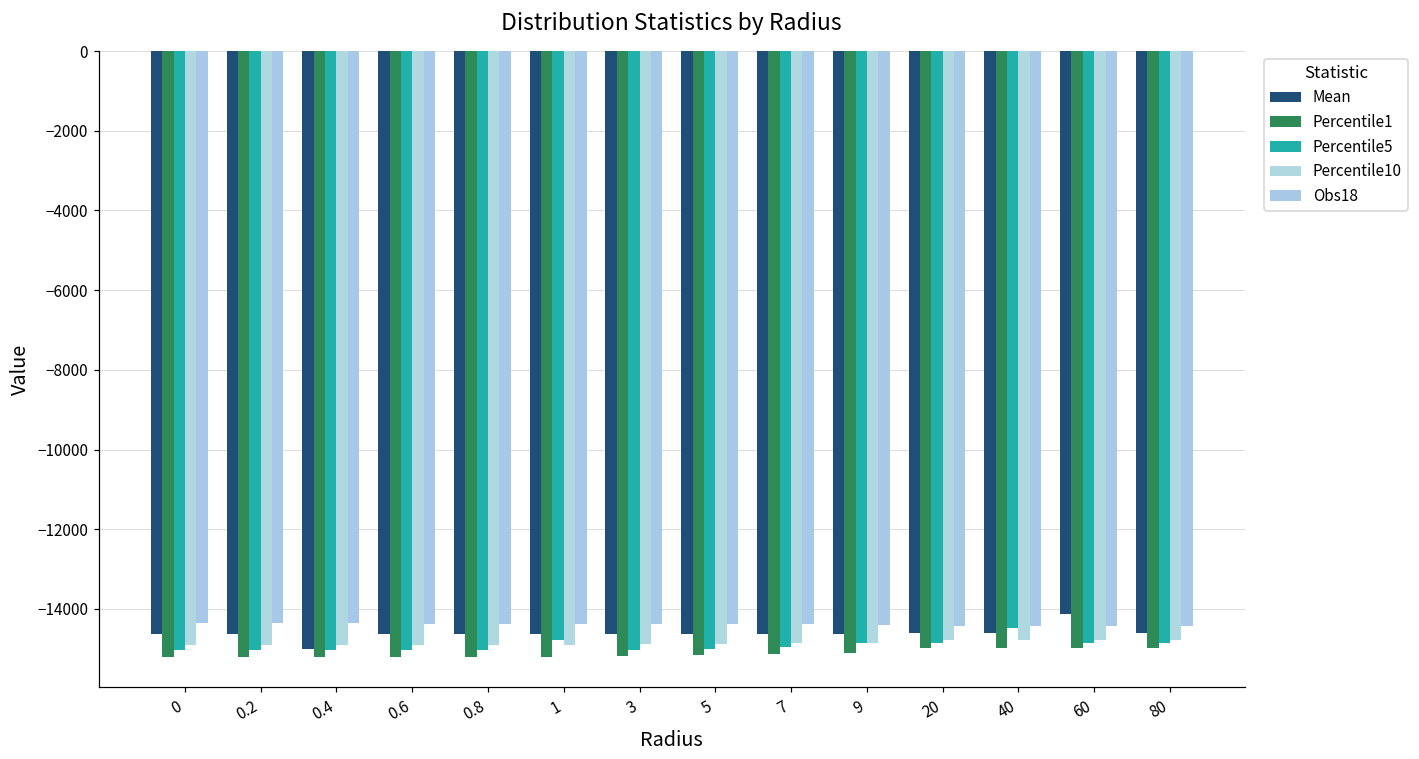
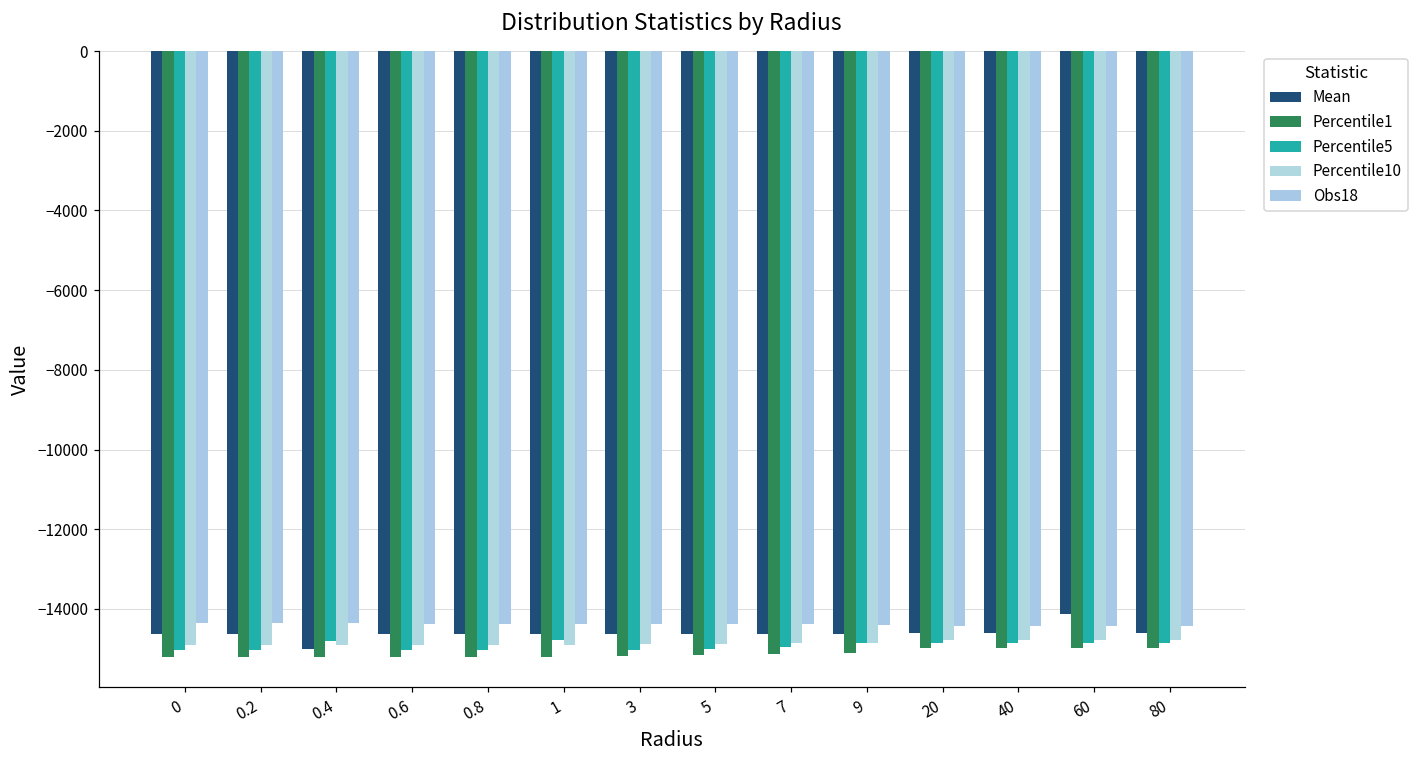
Percentile5, 0.4: -15000 -> -14800
Percentile5, 40: -14500 -> -14900
